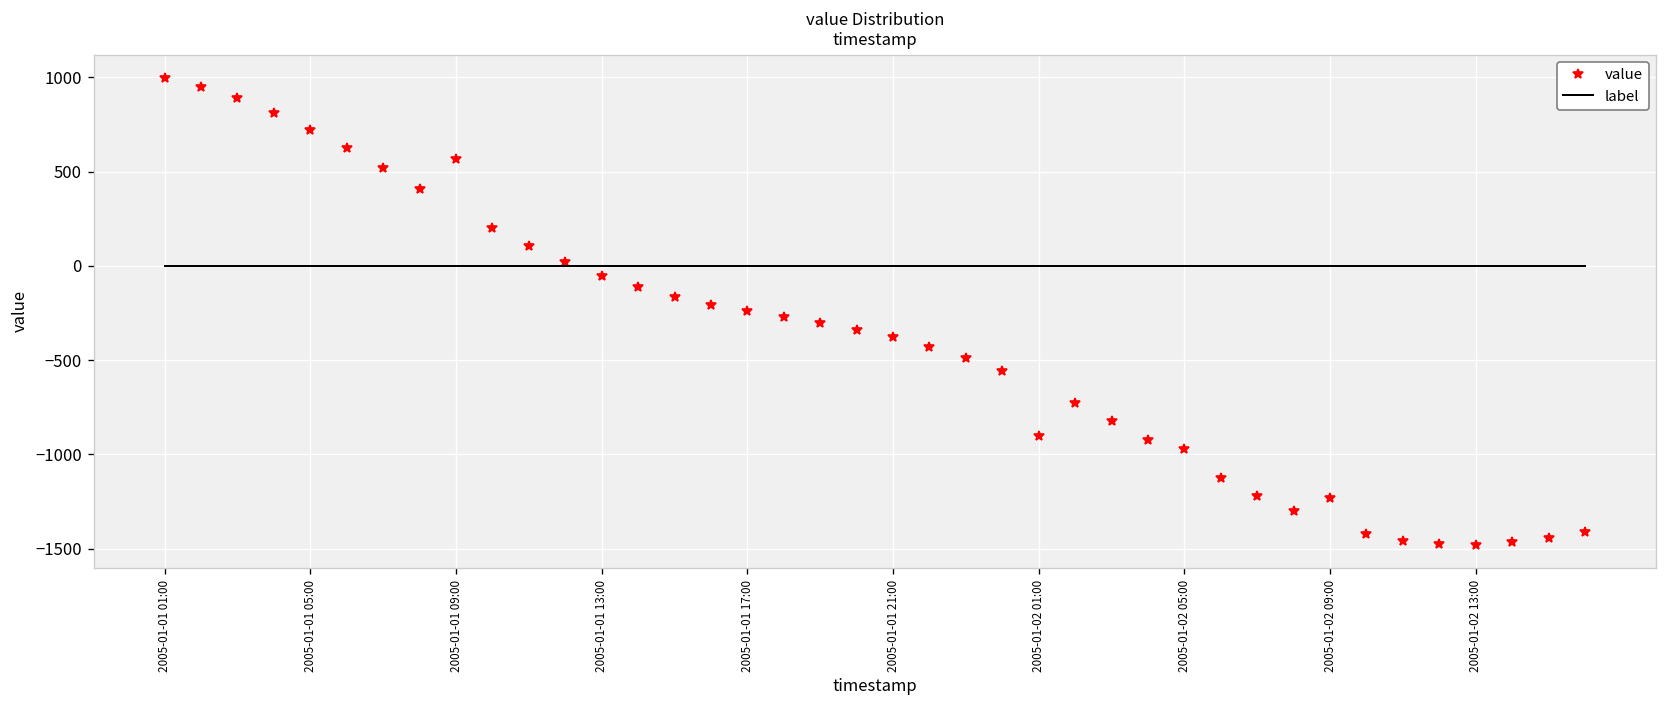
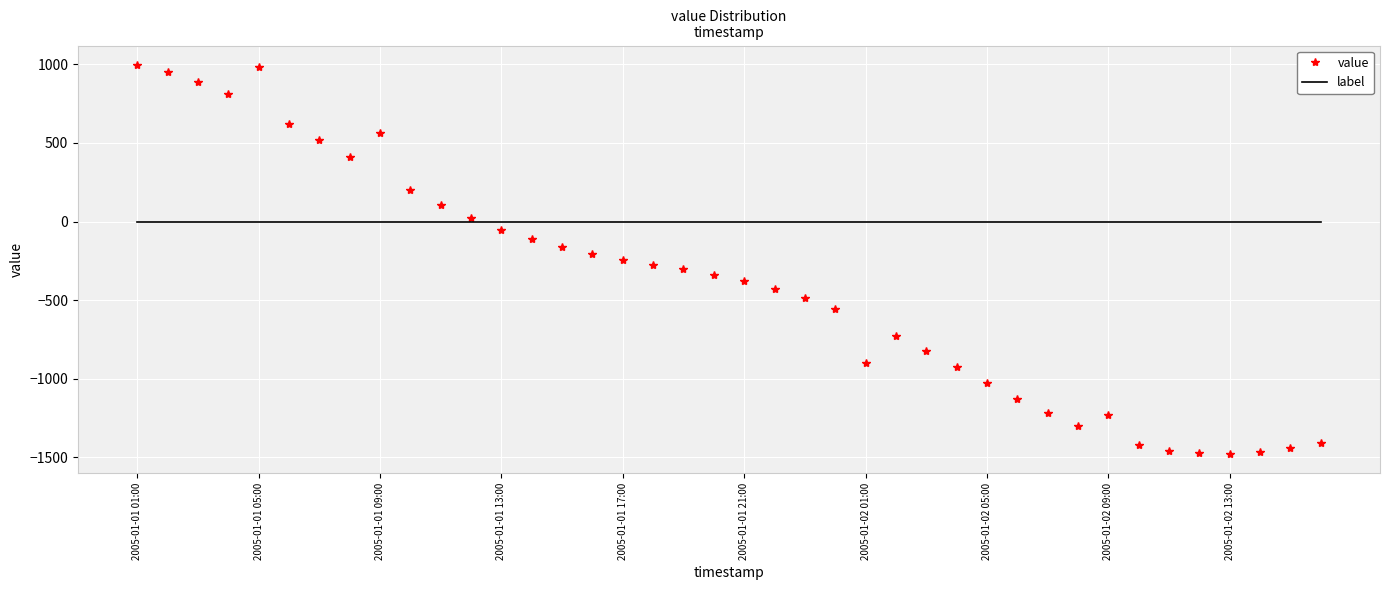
value, 2005-01-01 05:00: 720 -> 980
value, 2005-01-02 05:00: -970 -> -1030
